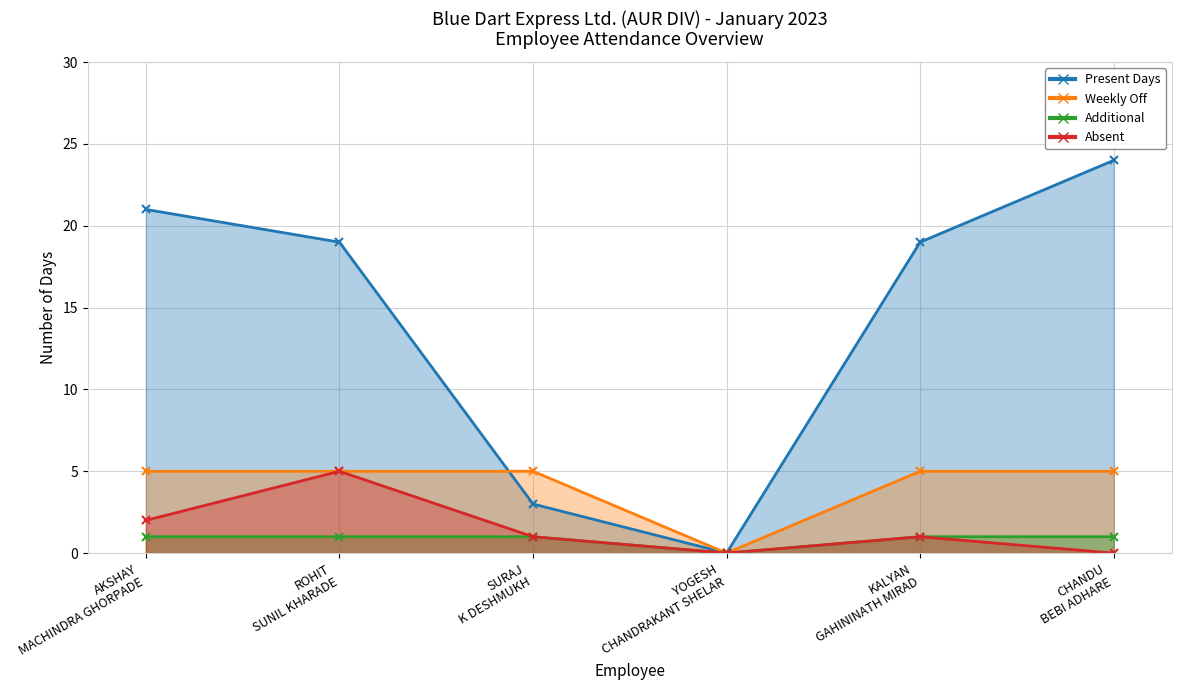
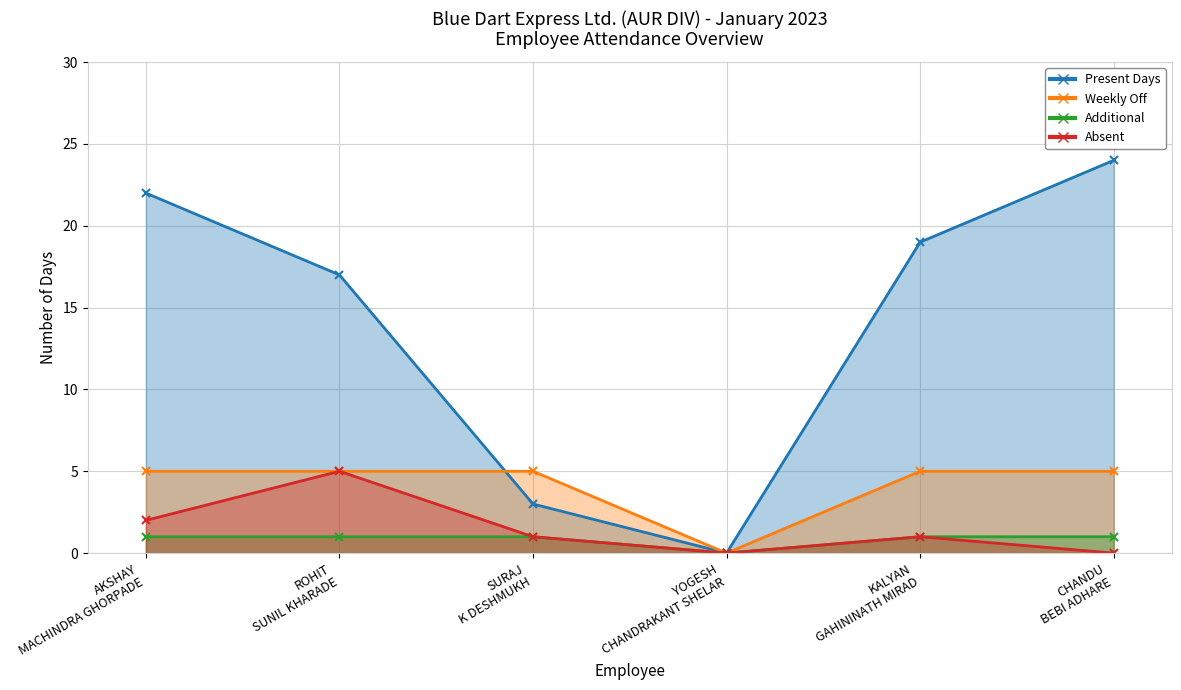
Present Days, AKSHAY MACHINDRA GHORPADE: 21 -> 22
Present Days, ROHIT SUNIL KHARADE: 19 -> 17
